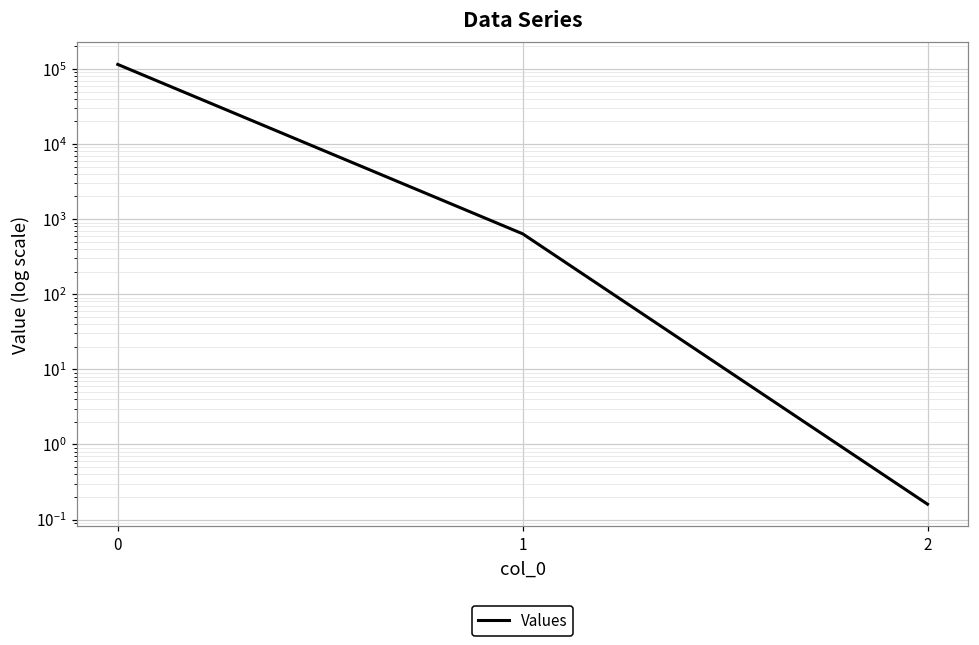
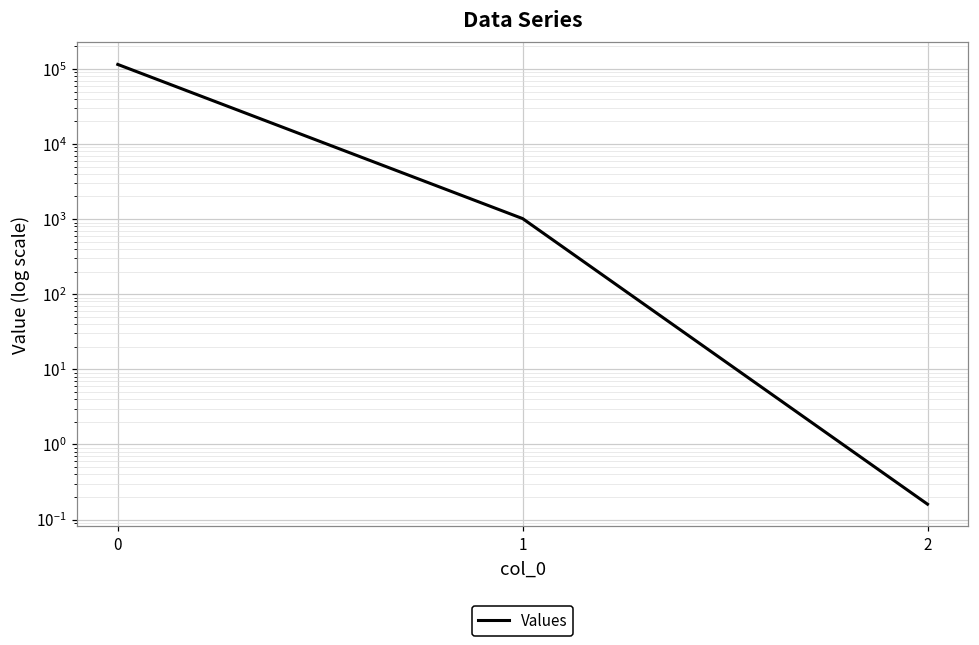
1: 600 -> 1000
